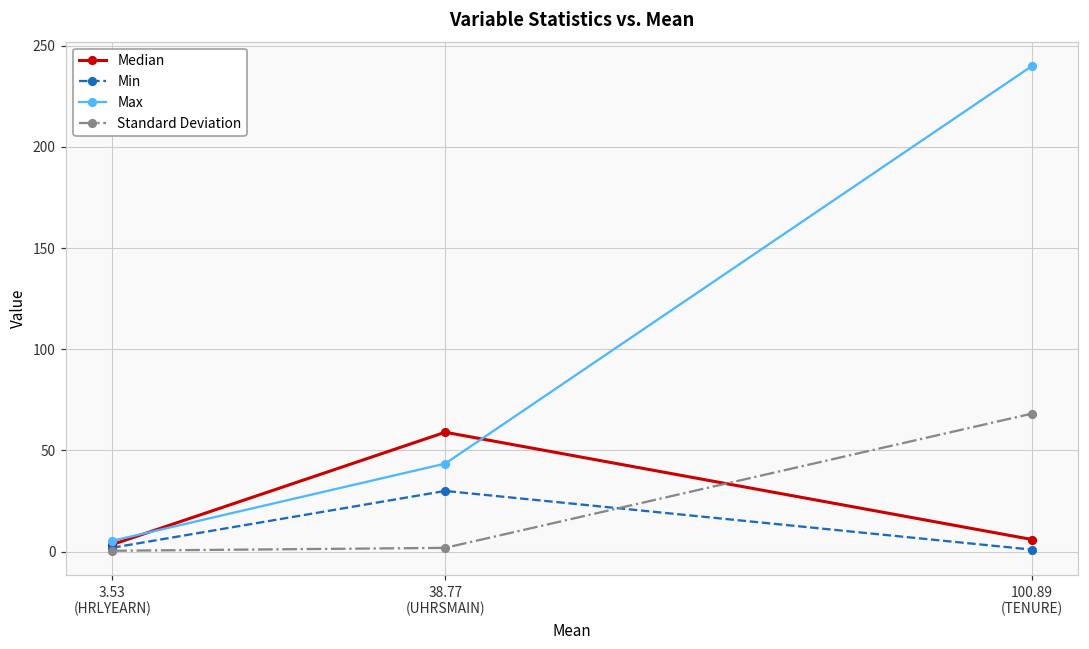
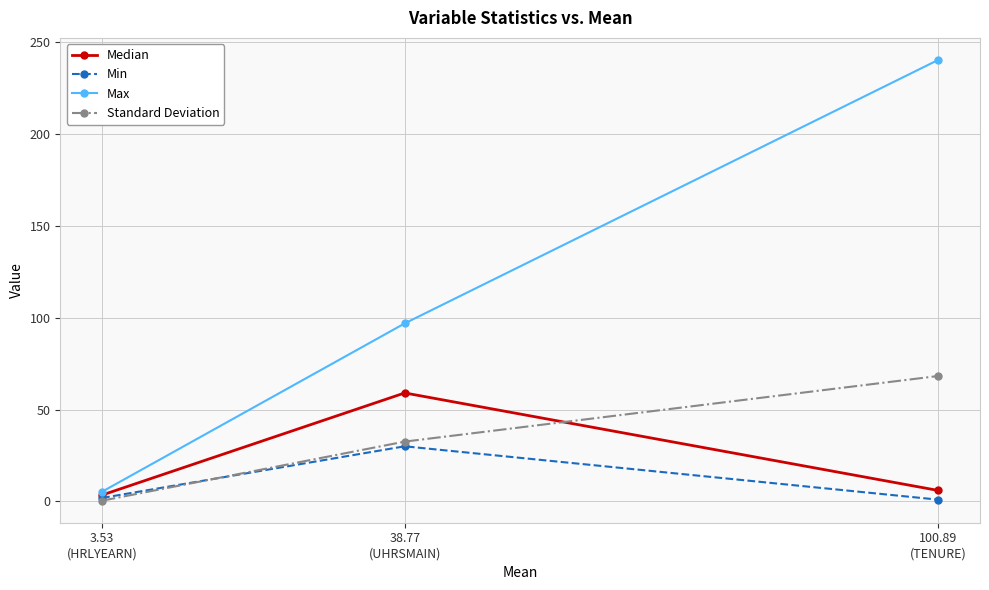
Max, 38.77 (UHRSMAIN): 44 -> 97
Standard Deviation, 38.77 (UHRSMAIN): 2 -> 33
